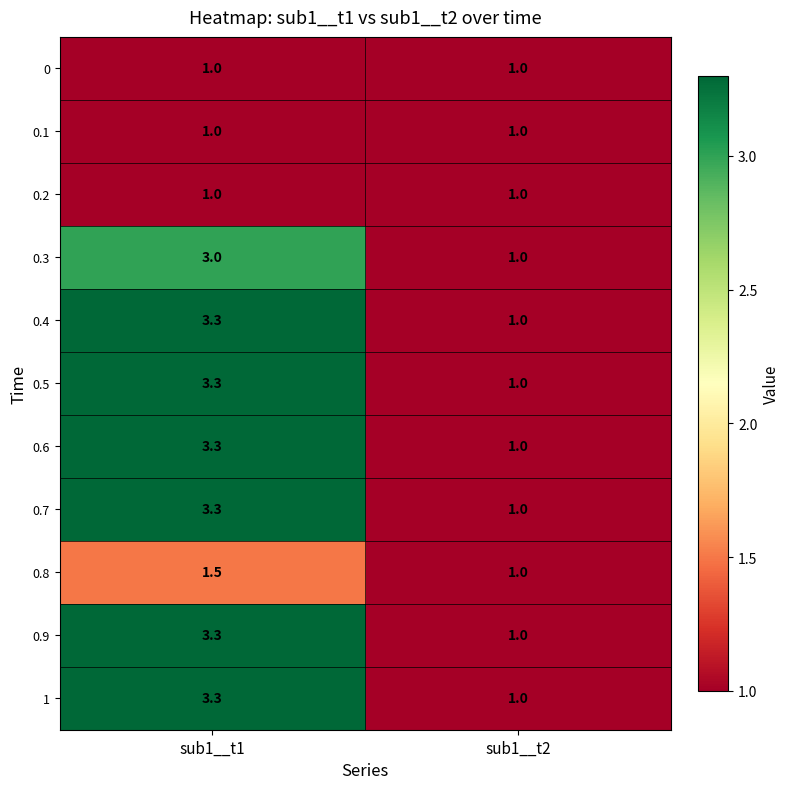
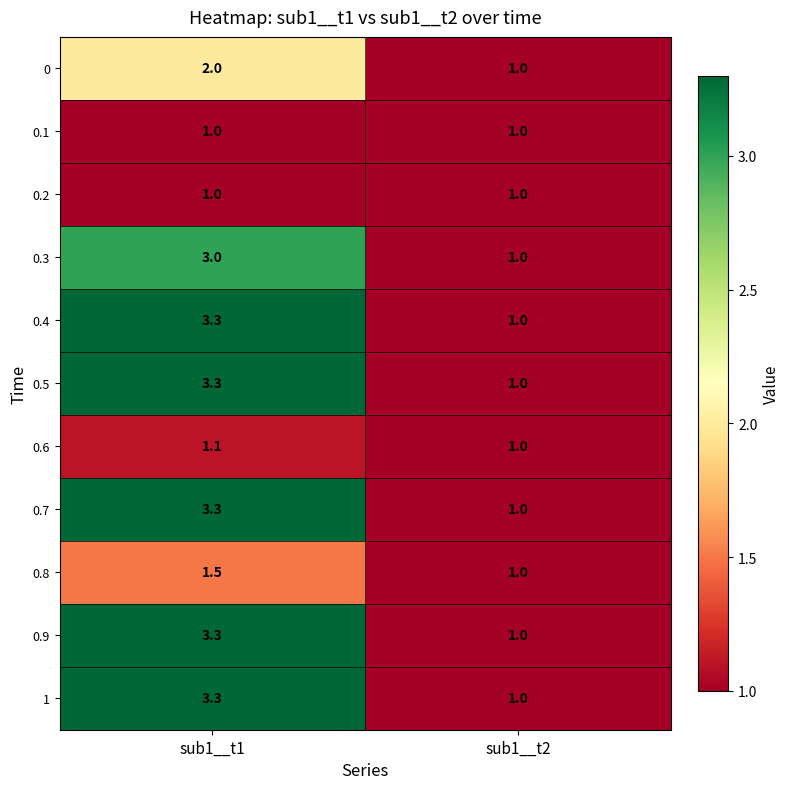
0, sub1__t1: 1.0 -> 2.0
0.6, sub1__t1: 3.3 -> 1.1
